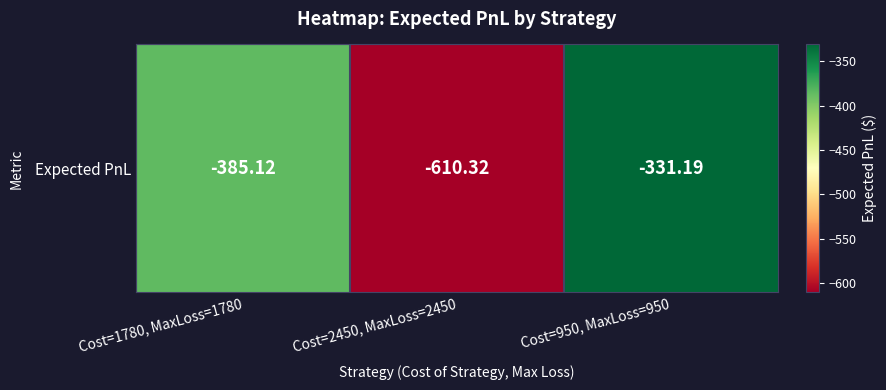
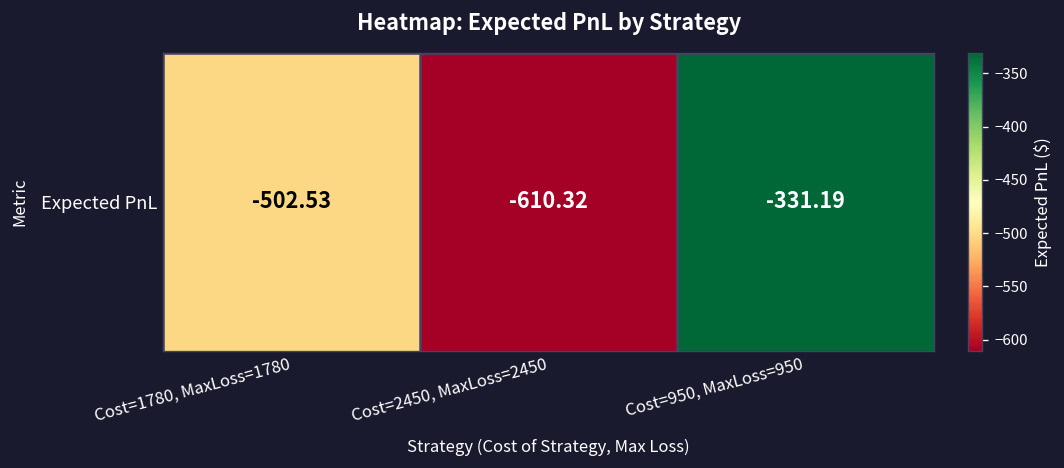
Expected PnL, Cost=1780, MaxLoss=1780: -385.12 -> -502.53
